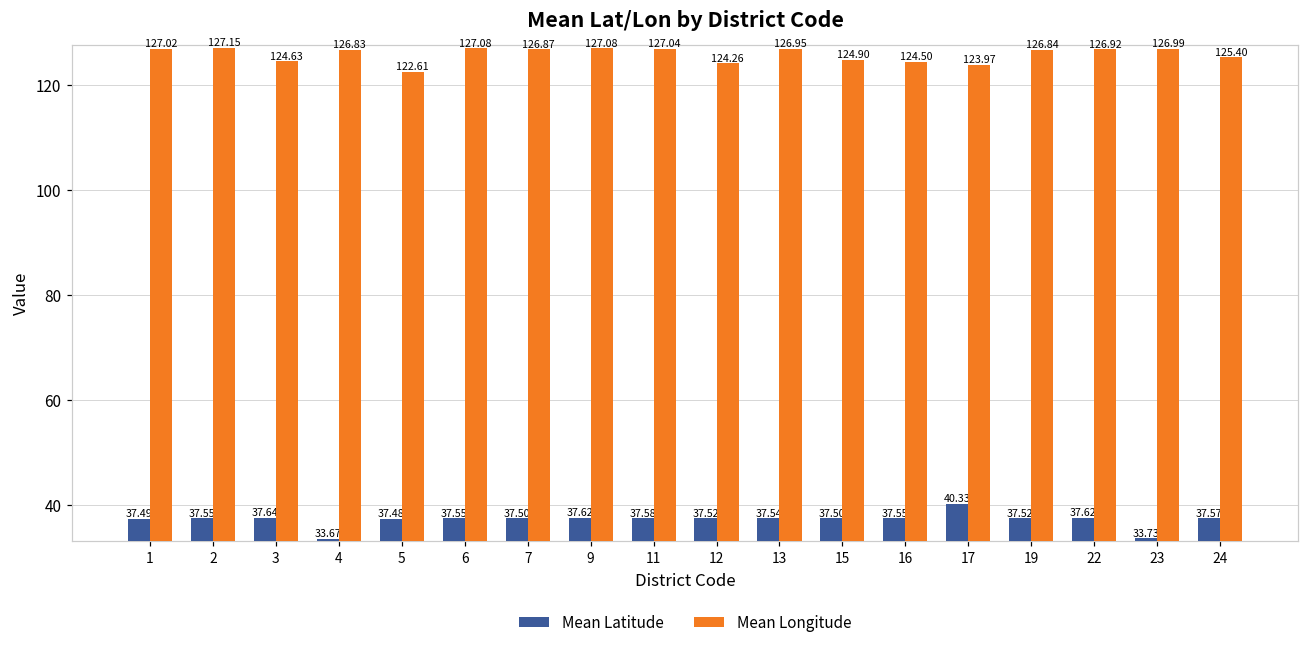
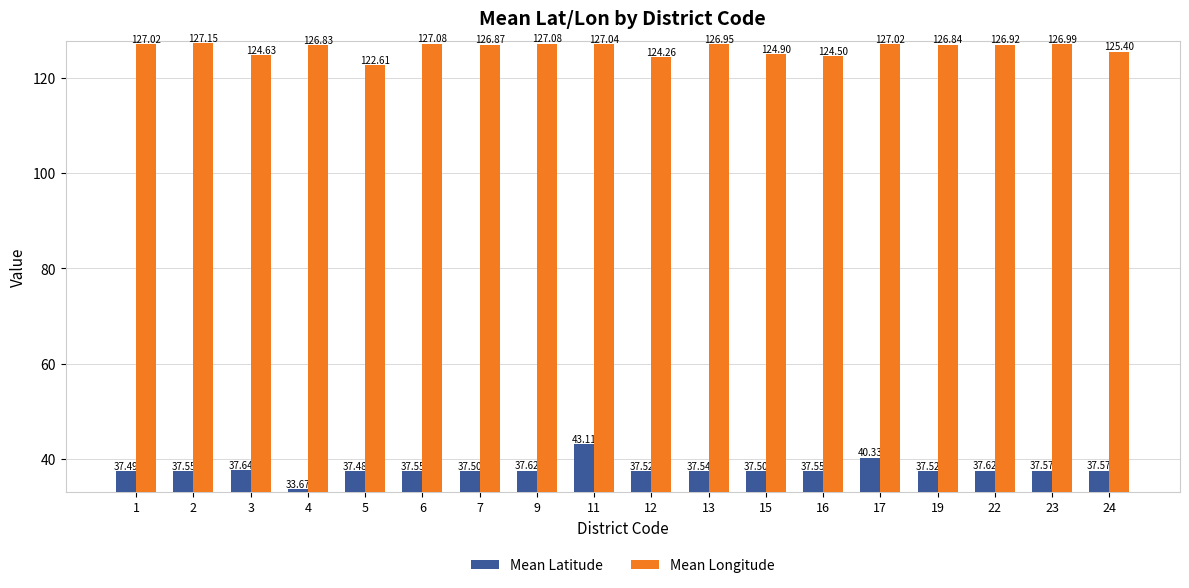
Mean Latitude, 11: 37.58 -> 43.11
Mean Longitude, 17: 123.97 -> 127.02
Mean Latitude, 23: 33.73 -> 37.57
